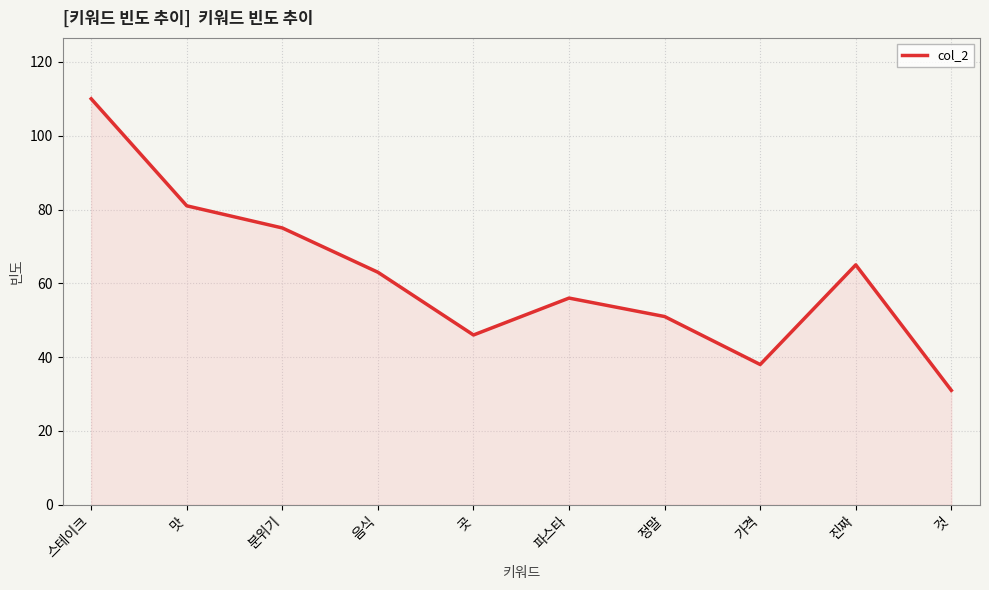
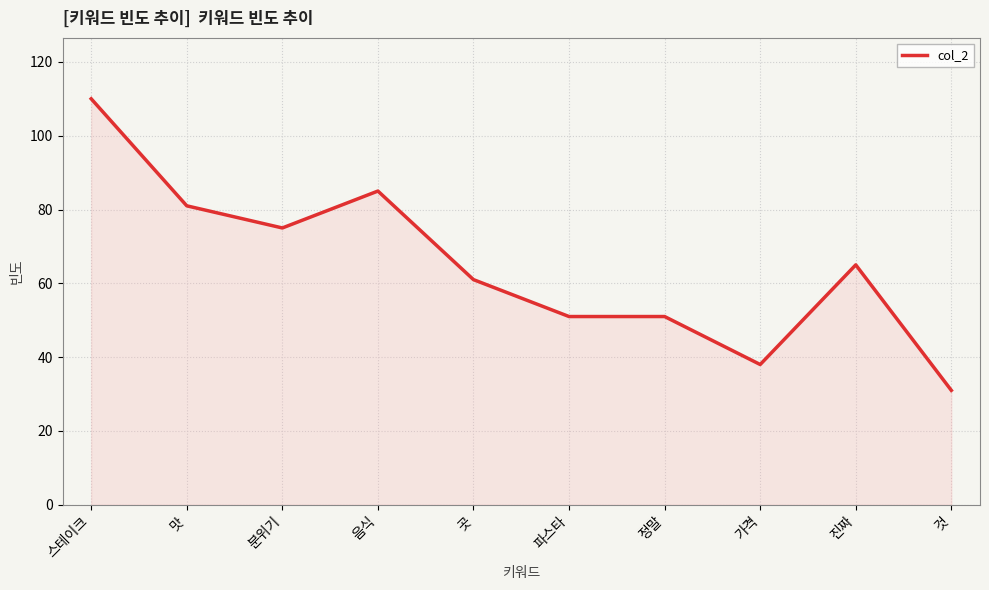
음식: 63 -> 85
곳: 46 -> 61
파스타: 56 -> 51
